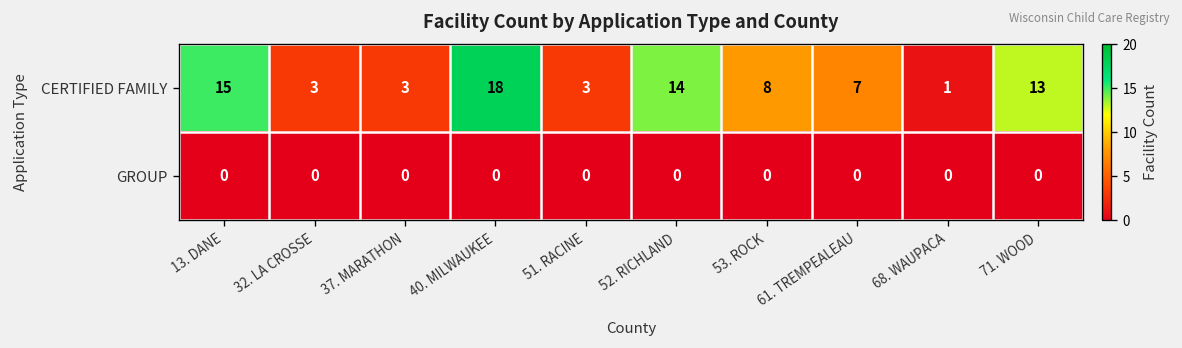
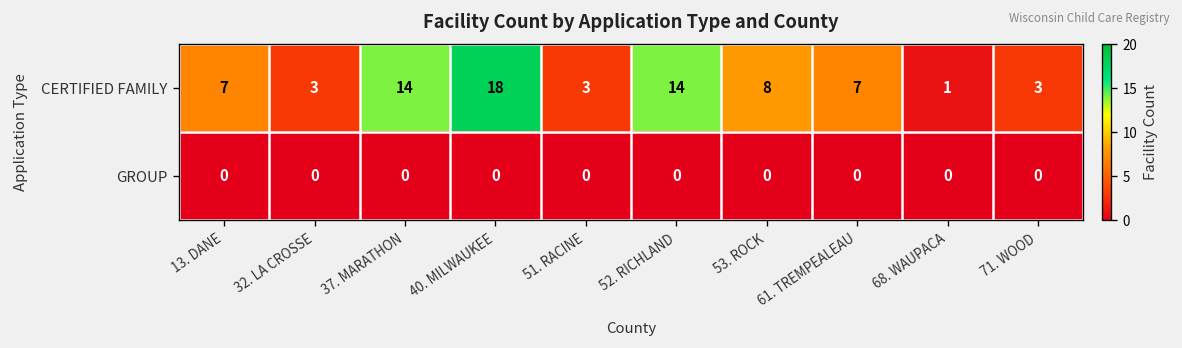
CERTIFIED FAMILY, 13. DANE: 15 -> 7
CERTIFIED FAMILY, 37. MARATHON: 3 -> 14
CERTIFIED FAMILY, 71. WOOD: 13 -> 3
